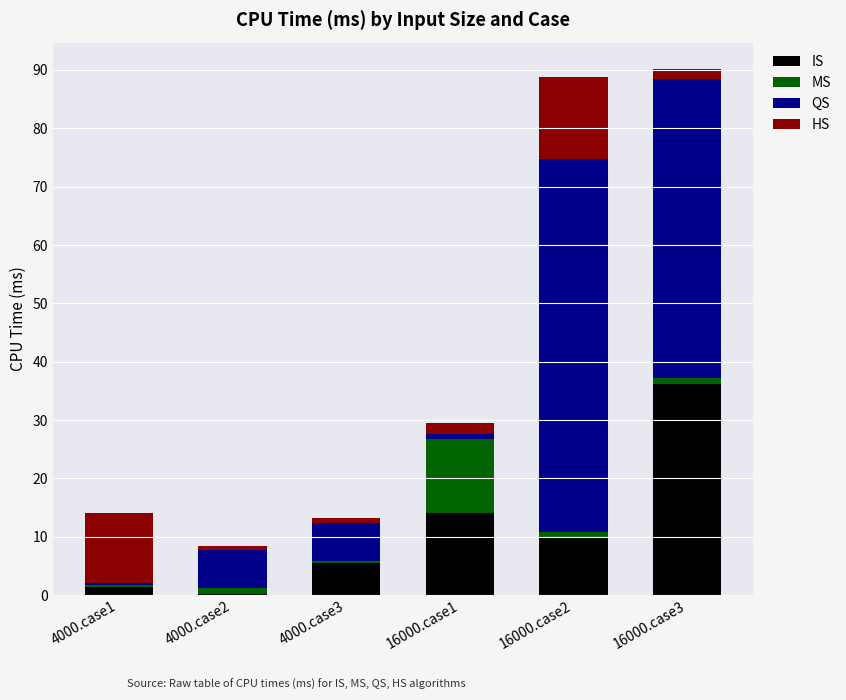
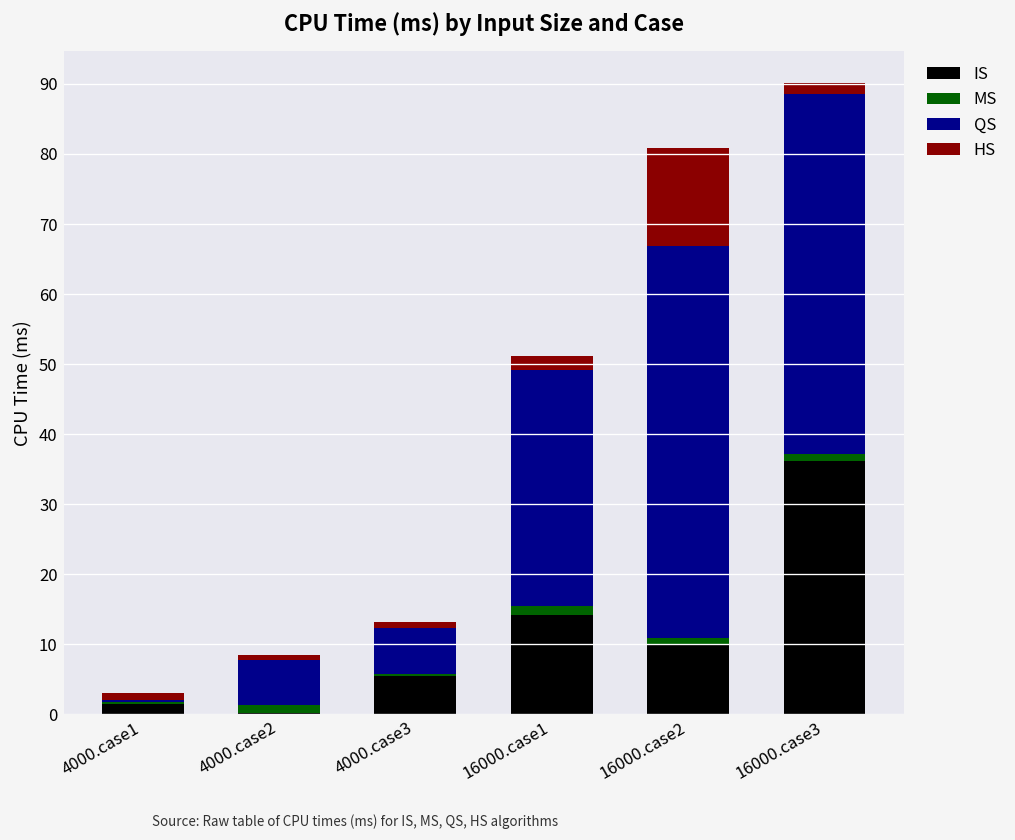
HS, 4000.case1: 12 -> 1
MS, 16000.case1: 13 -> 1
QS, 16000.case1: 1 -> 34
QS, 16000.case2: 64 -> 56
